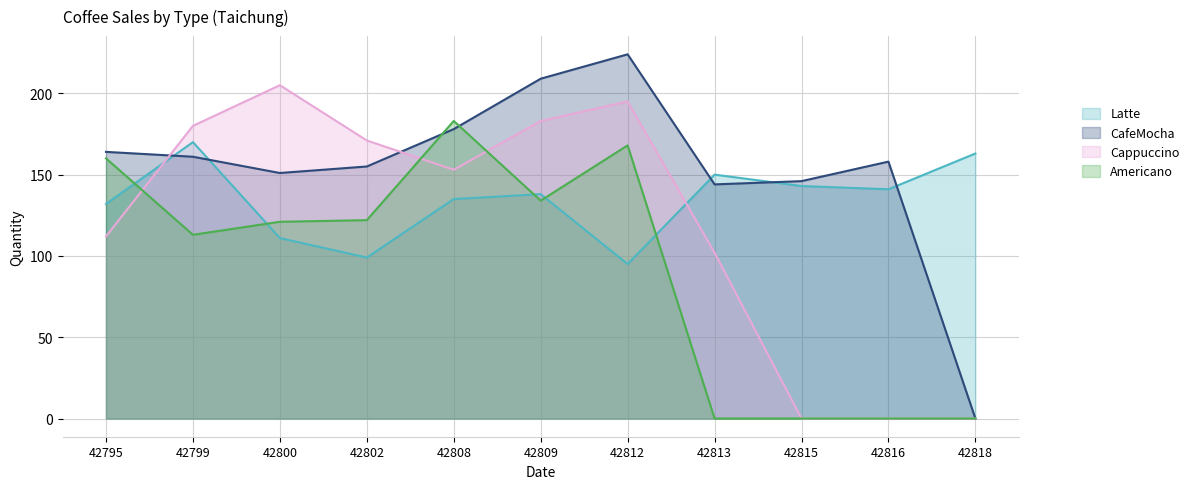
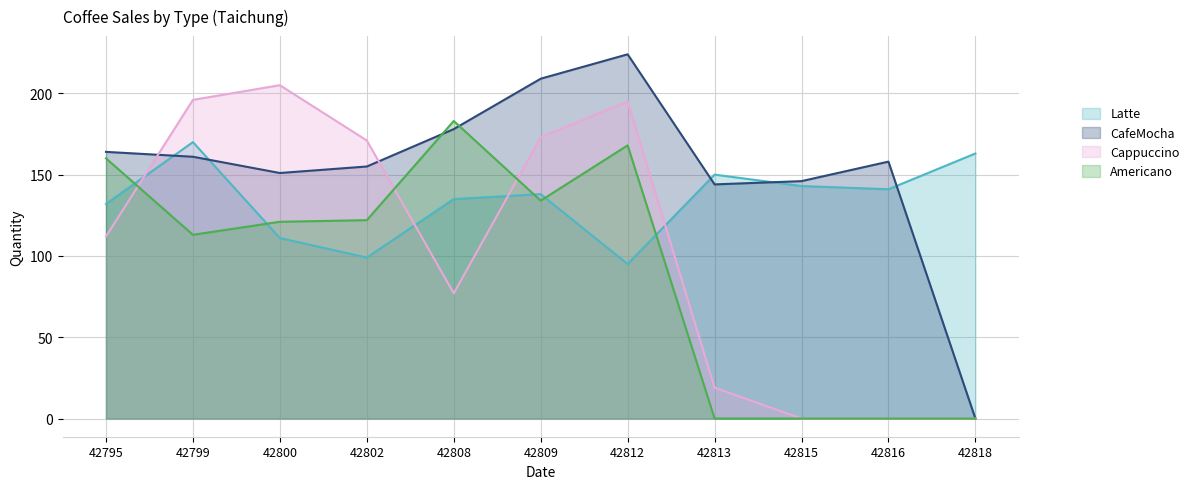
Cappuccino, 42799: 180 -> 196
Cappuccino, 42808: 153 -> 77
Cappuccino, 42809: 183 -> 173
Cappuccino, 42813: 102 -> 19
